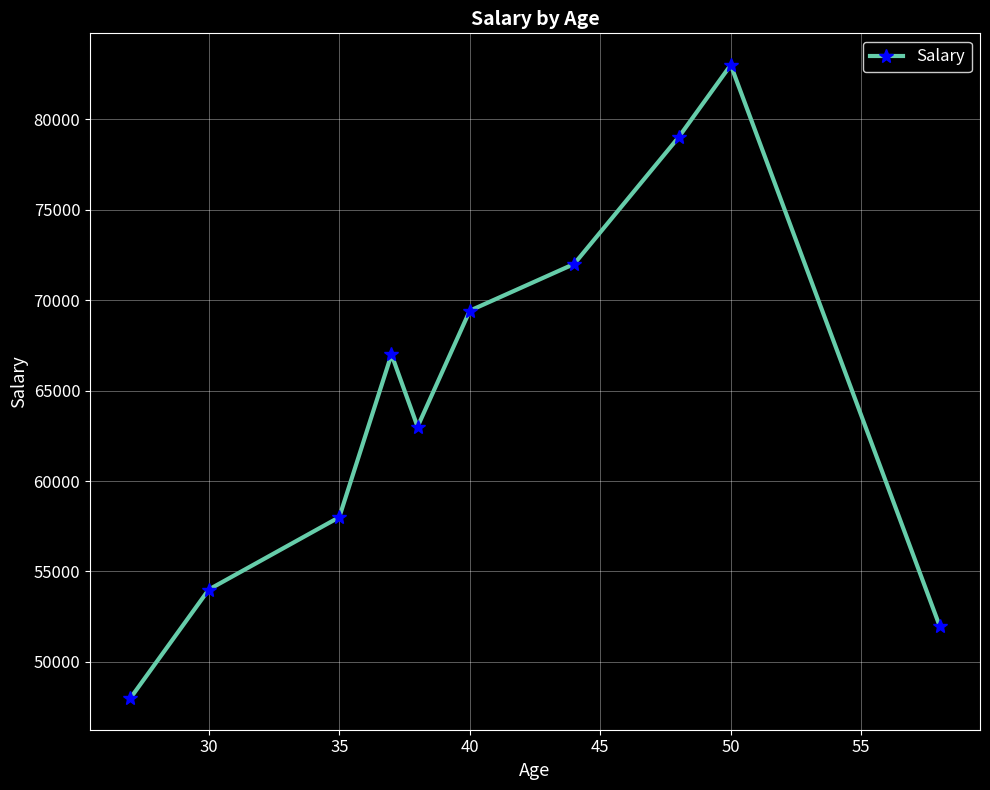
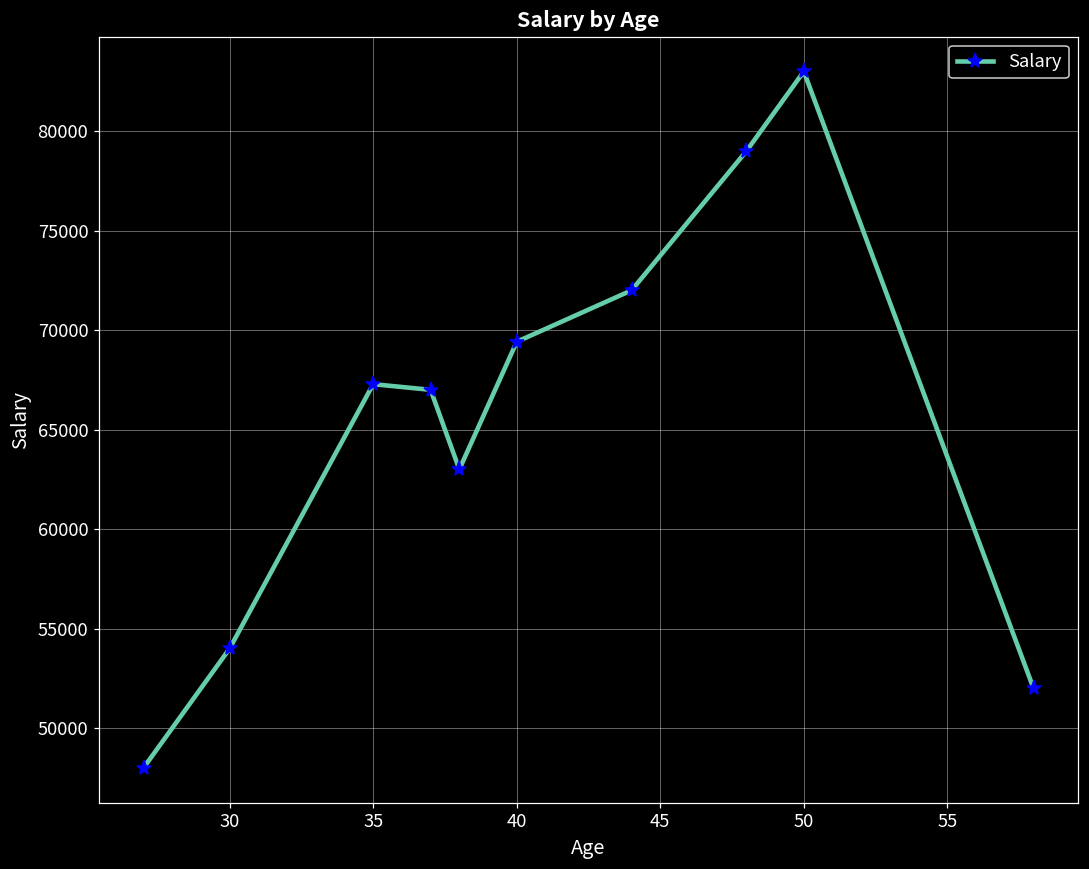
35: 58000 -> 67300
